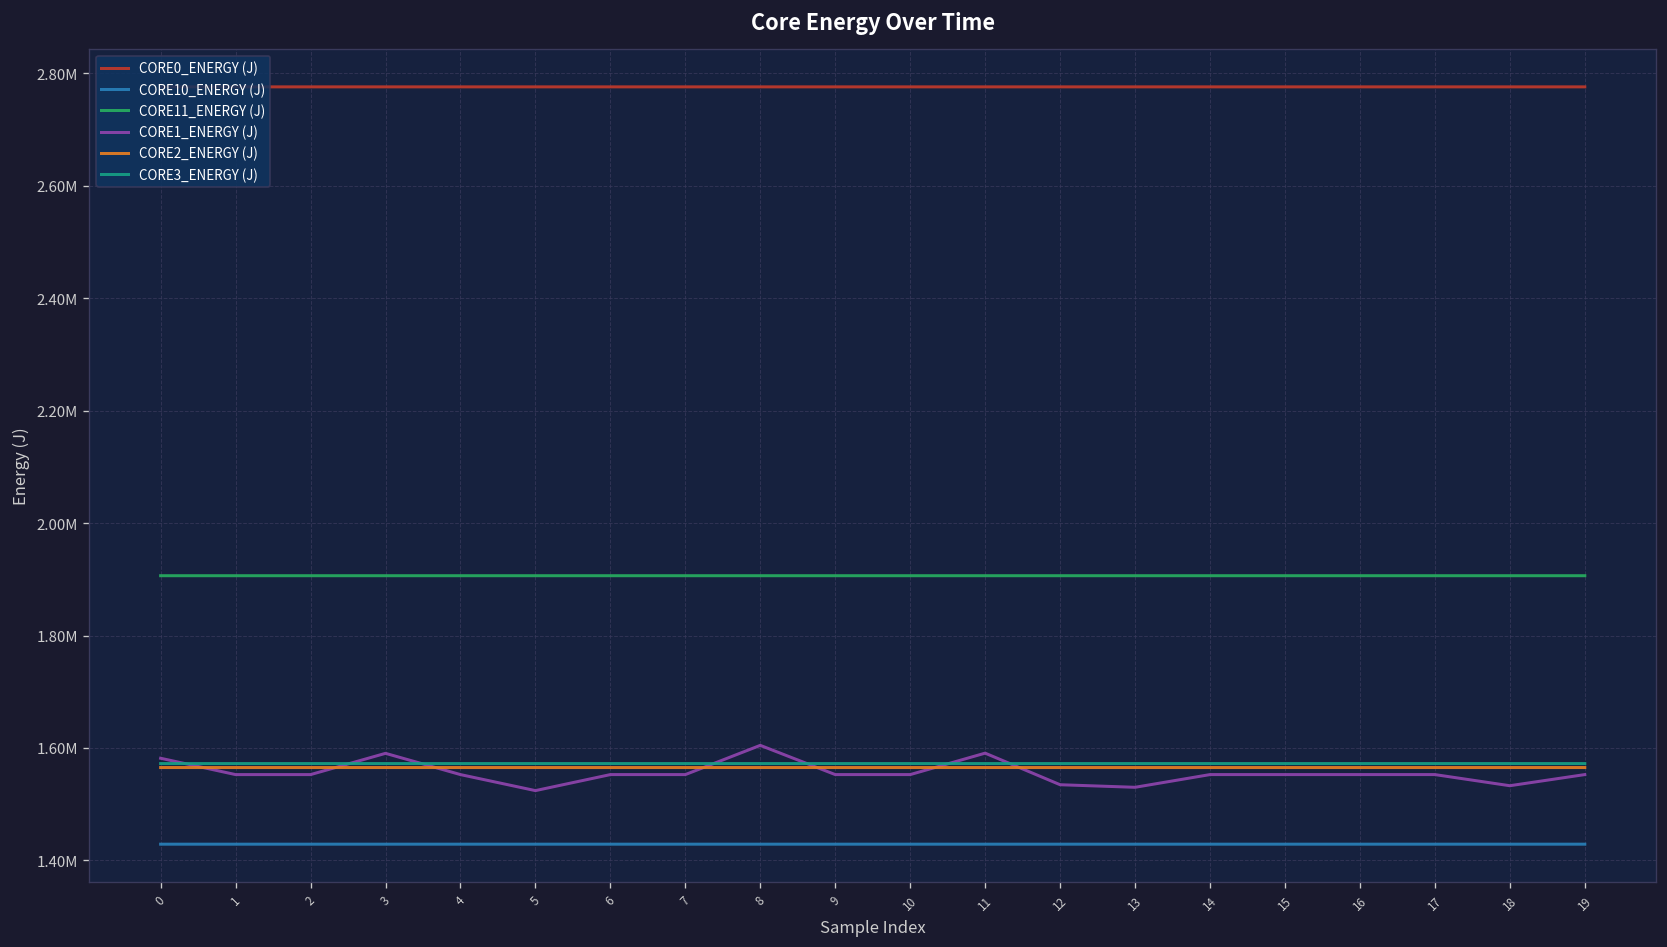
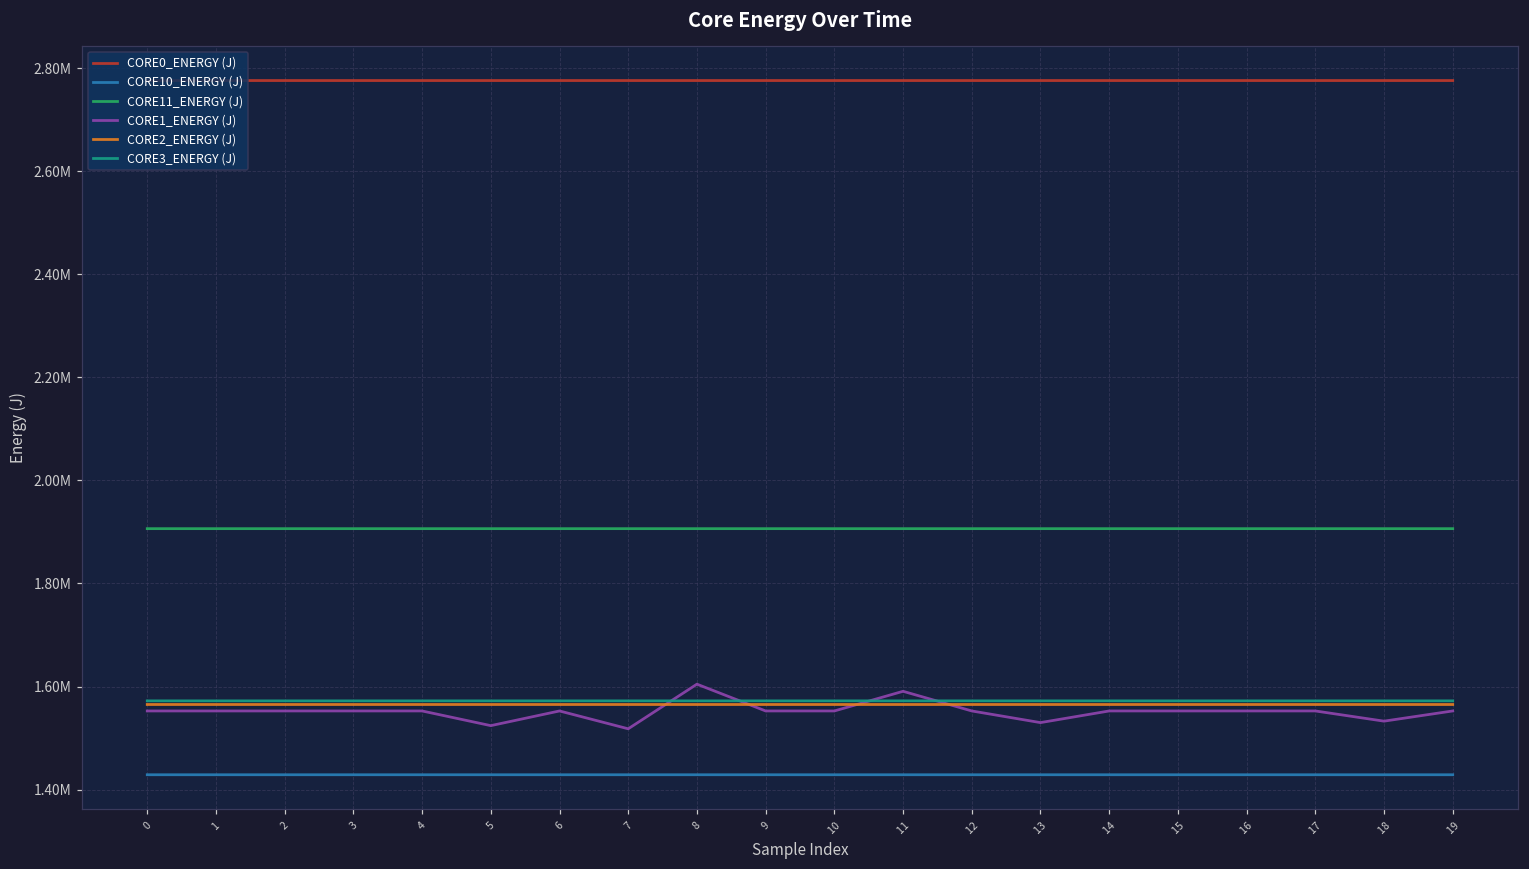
CORE1_ENERGY (J), 0: 1580000 -> 1550000
CORE1_ENERGY (J), 3: 1590000 -> 1550000
CORE1_ENERGY (J), 7: 1550000 -> 1520000
CORE1_ENERGY (J), 12: 1530000 -> 1550000
